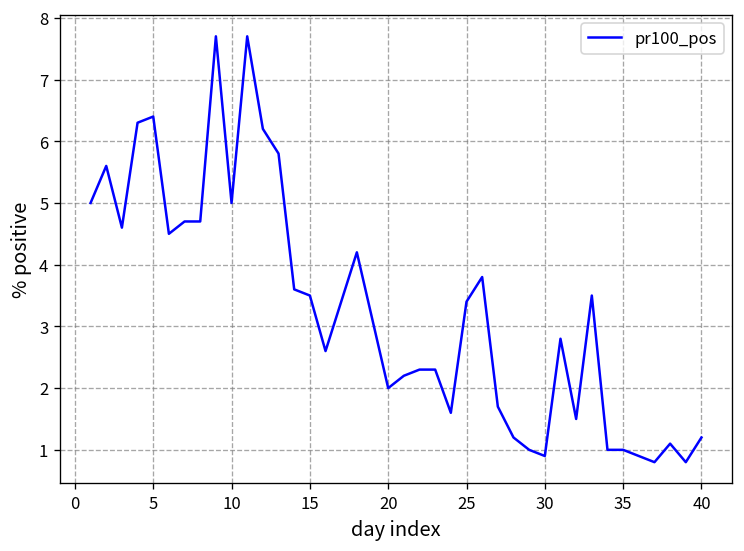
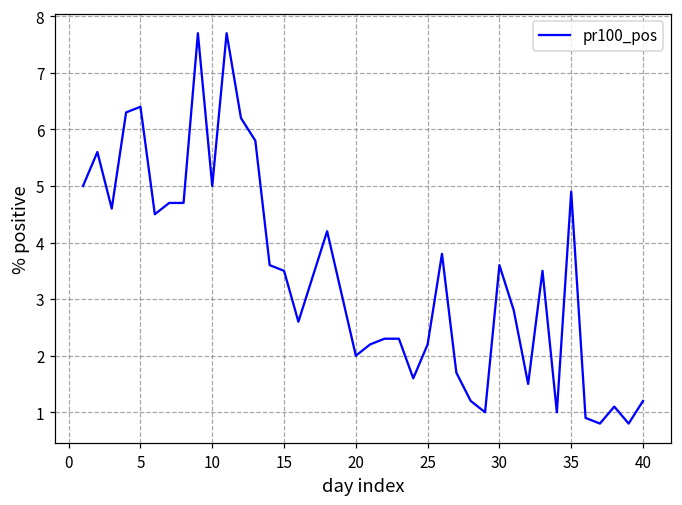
25: 3.4 -> 2.2
30: 0.9 -> 3.6
35: 1.0 -> 4.9
